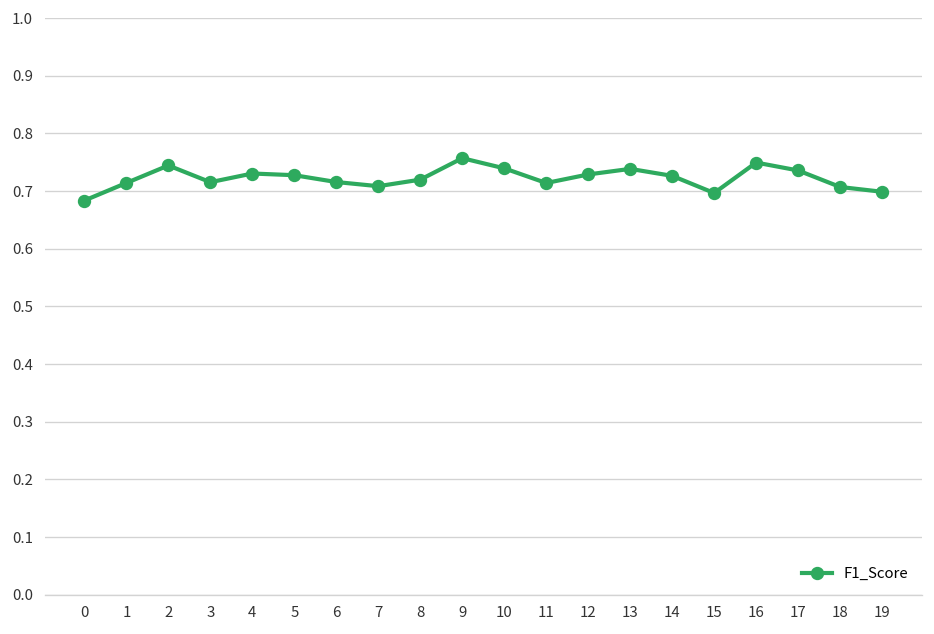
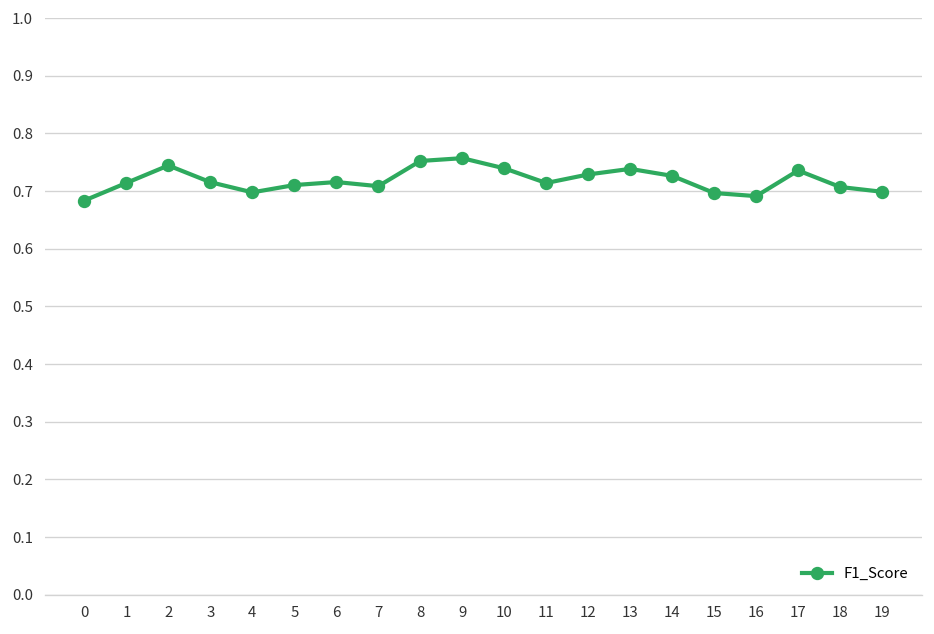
4: 0.73 -> 0.70
5: 0.73 -> 0.71
8: 0.72 -> 0.75
16: 0.75 -> 0.69
